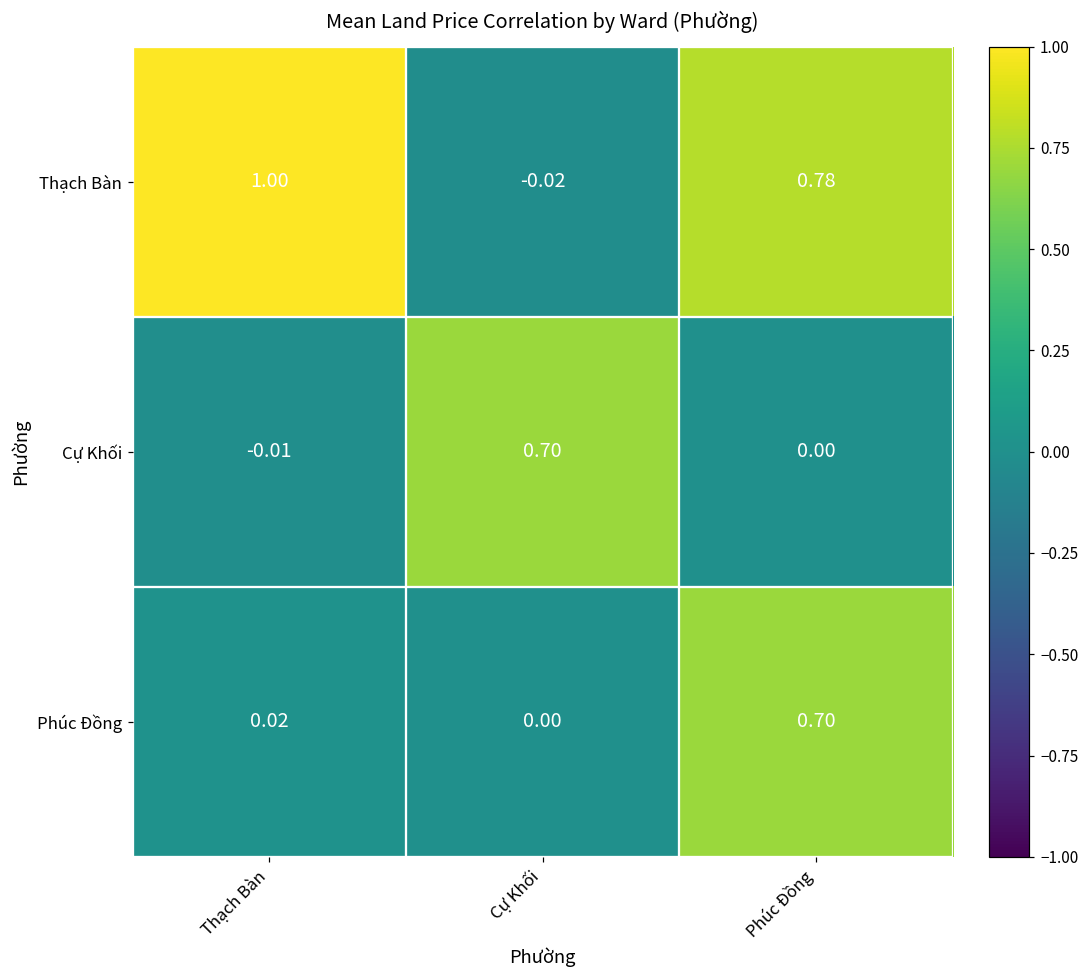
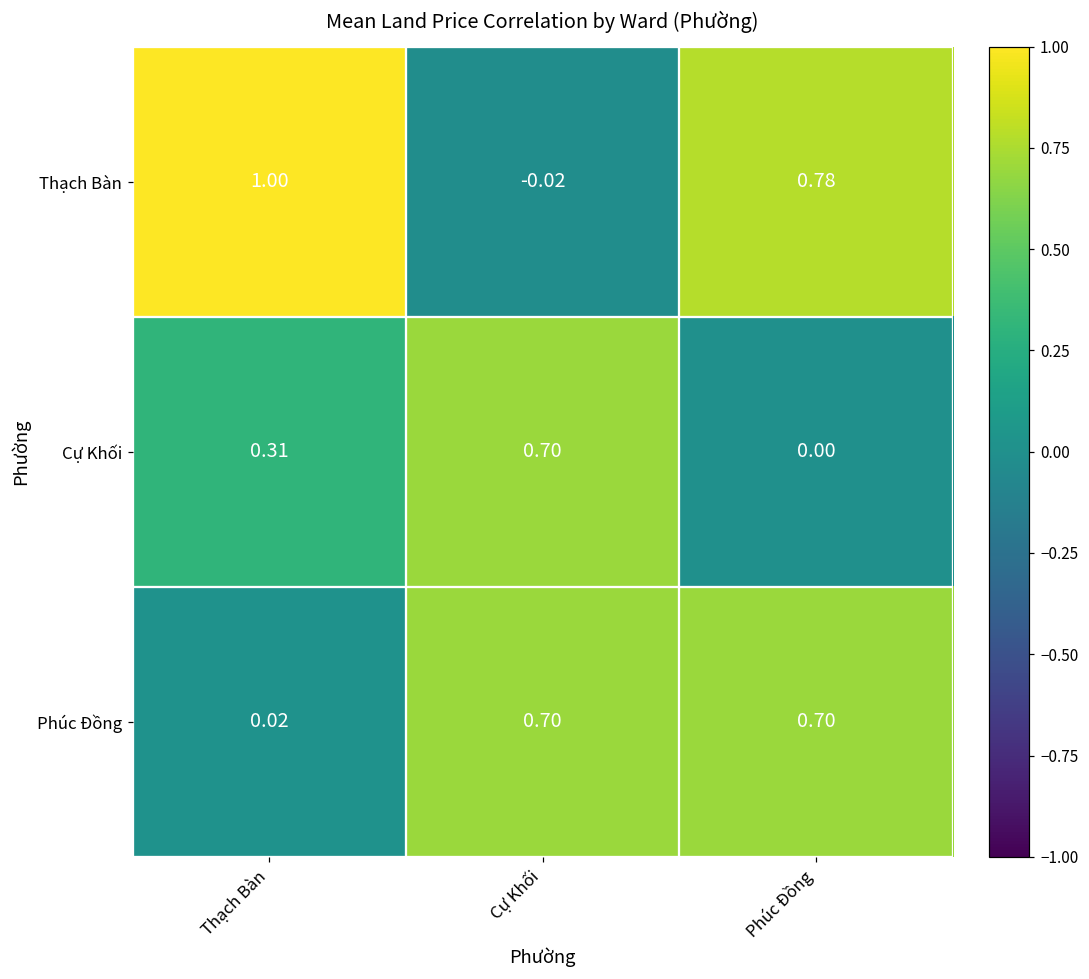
Cự Khối, Thạch Bàn: -0.01 -> 0.31
Phúc Đồng, Cự Khối: 0.00 -> 0.70
